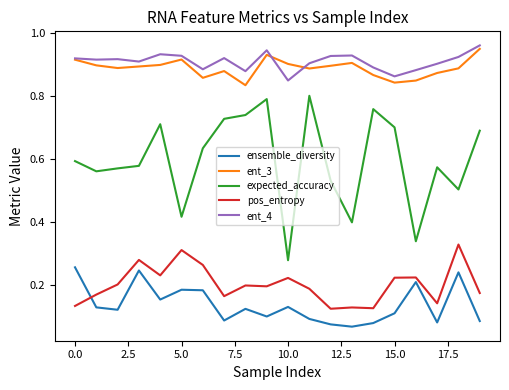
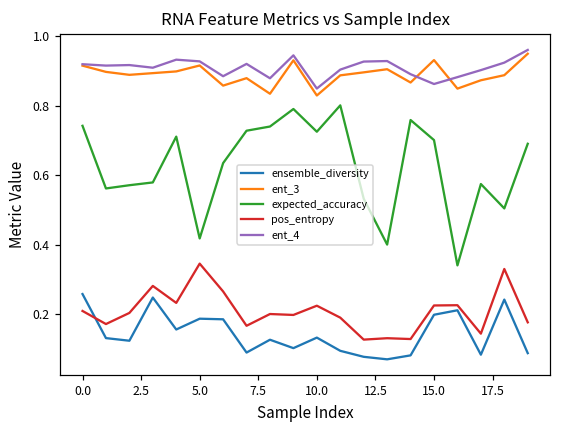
expected_accuracy, 0.0: 0.59 -> 0.74
pos_entropy, 0.0: 0.13 -> 0.21
pos_entropy, 5.0: 0.31 -> 0.35
ent_3, 10.0: 0.90 -> 0.83
expected_accuracy, 10.0: 0.28 -> 0.73
ensemble_diversity, 15.0: 0.11 -> 0.20
ent_3, 15.0: 0.84 -> 0.93
